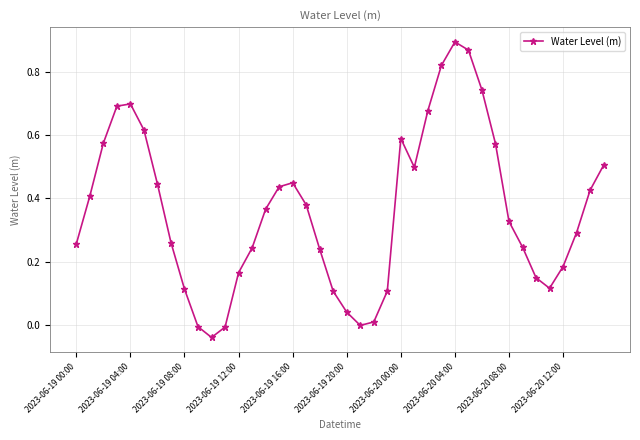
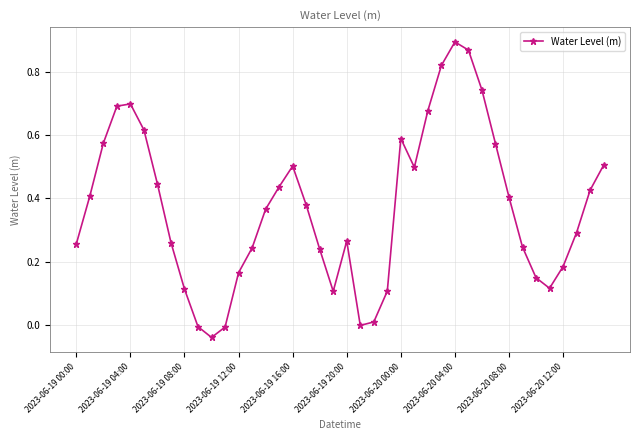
2023-06-19 16:00: 0.45 -> 0.50
2023-06-19 20:00: 0.04 -> 0.27
2023-06-20 08:00: 0.33 -> 0.40
